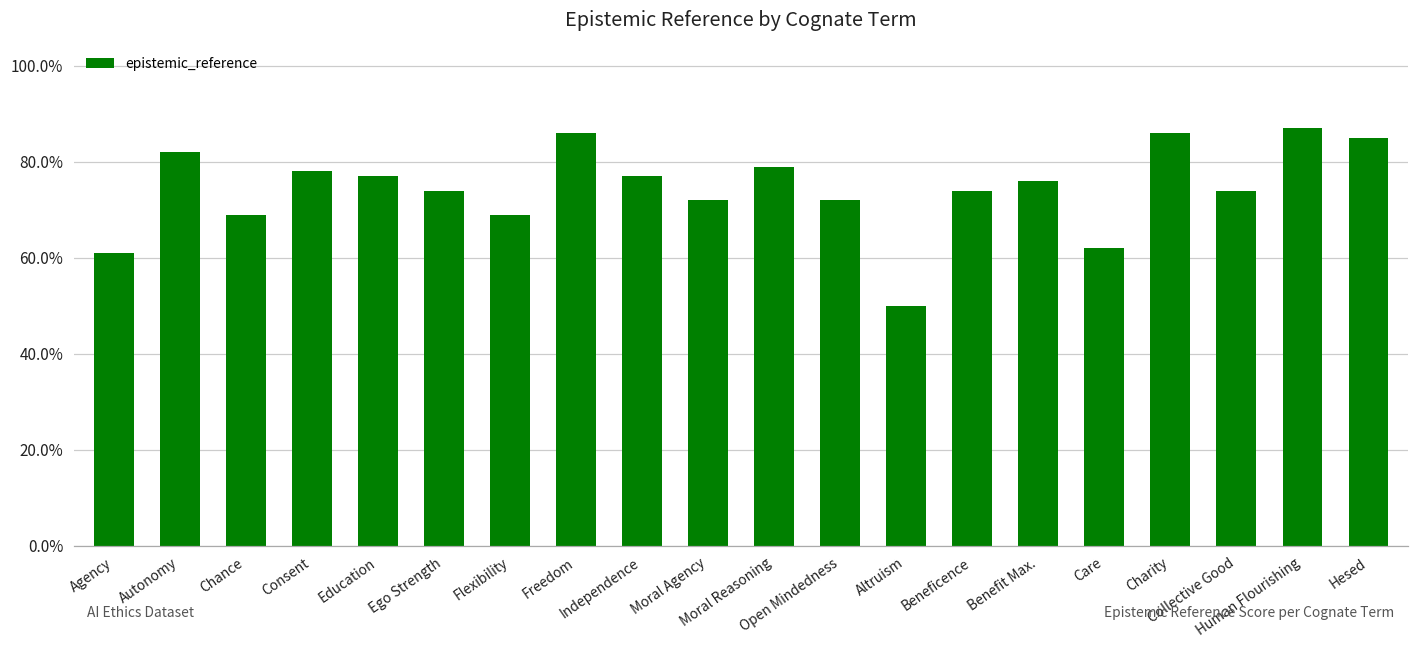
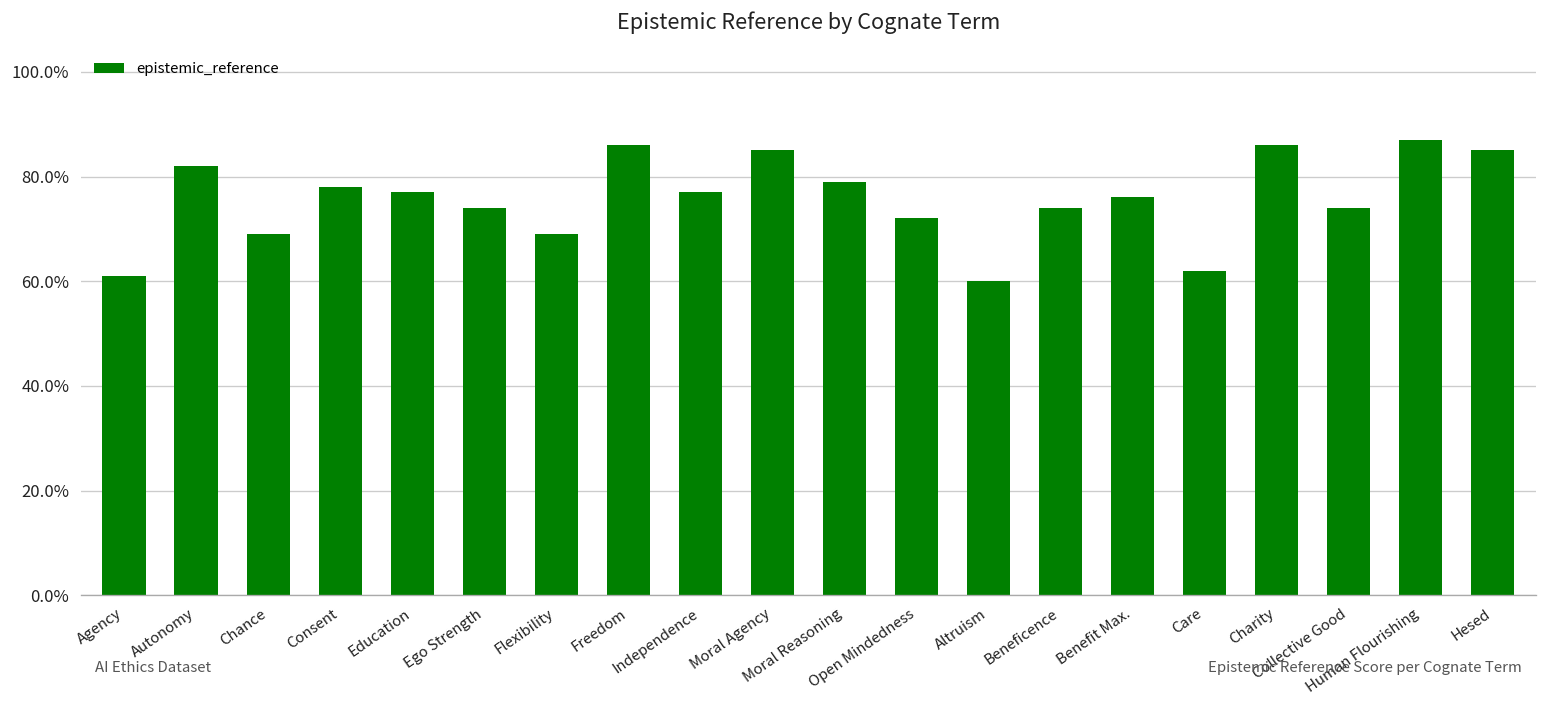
Moral Agency: 72% -> 85%
Altruism: 50% -> 60%
